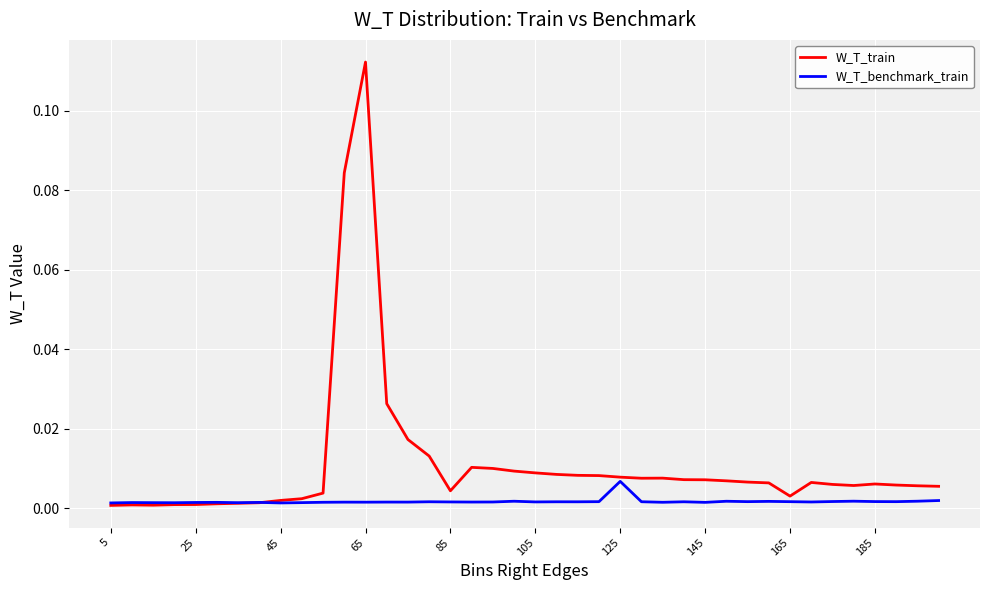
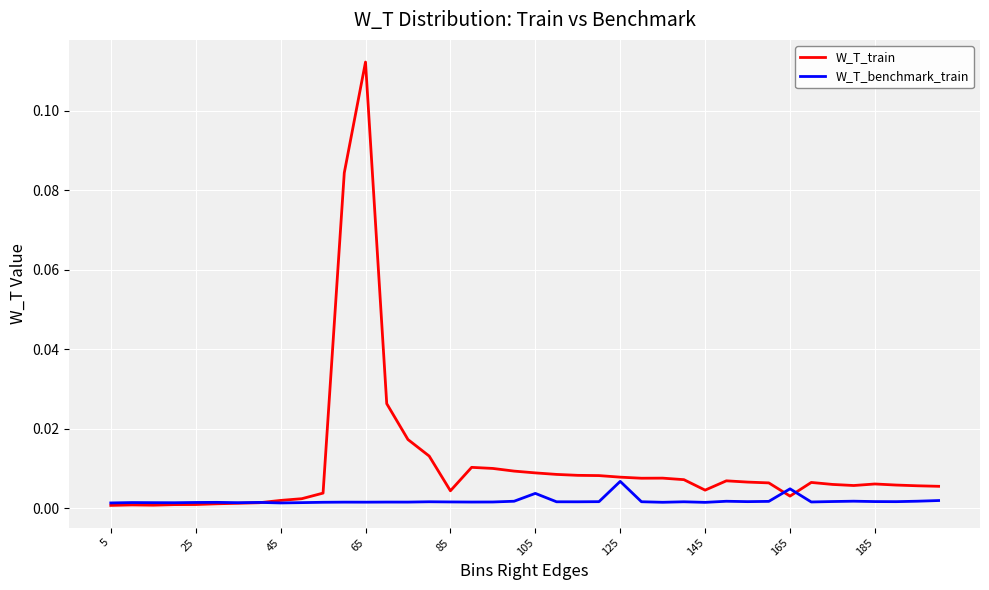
W_T_benchmark_train, 105: 0.002 -> 0.004
W_T_train, 145: 0.007 -> 0.005
W_T_benchmark_train, 165: 0.002 -> 0.005
